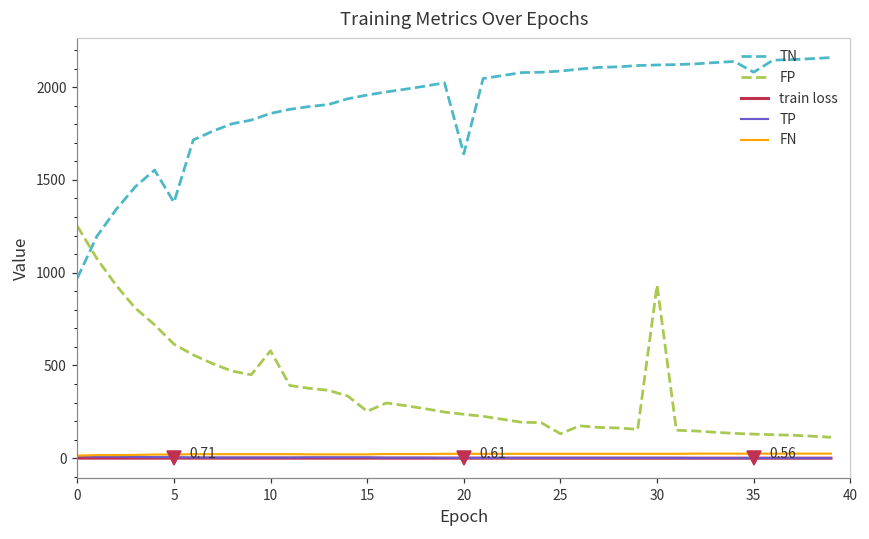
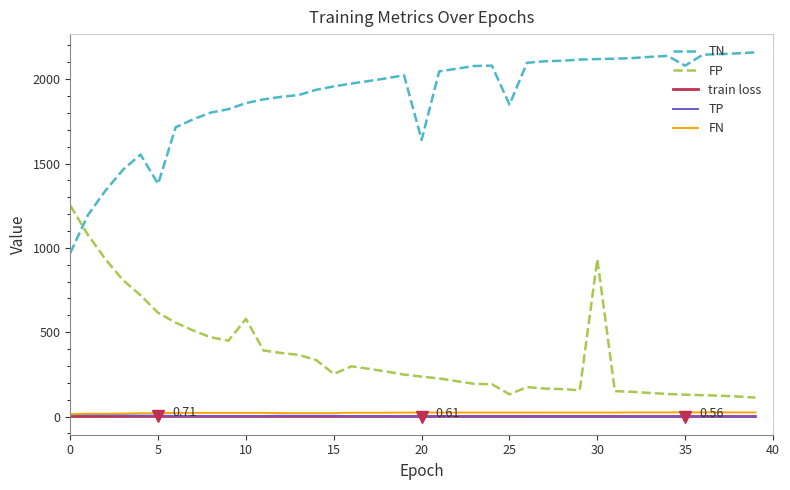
TN, 25: 2090 -> 1850
